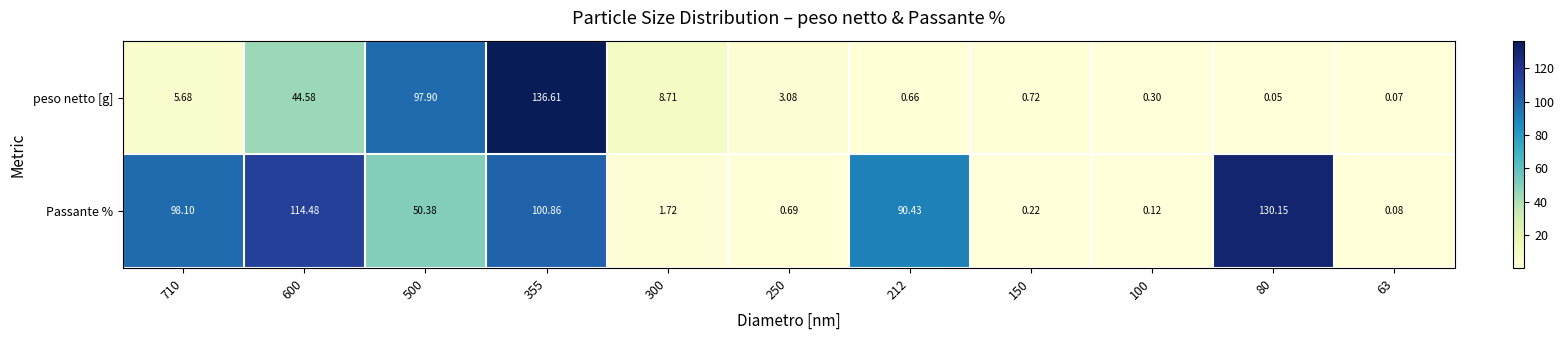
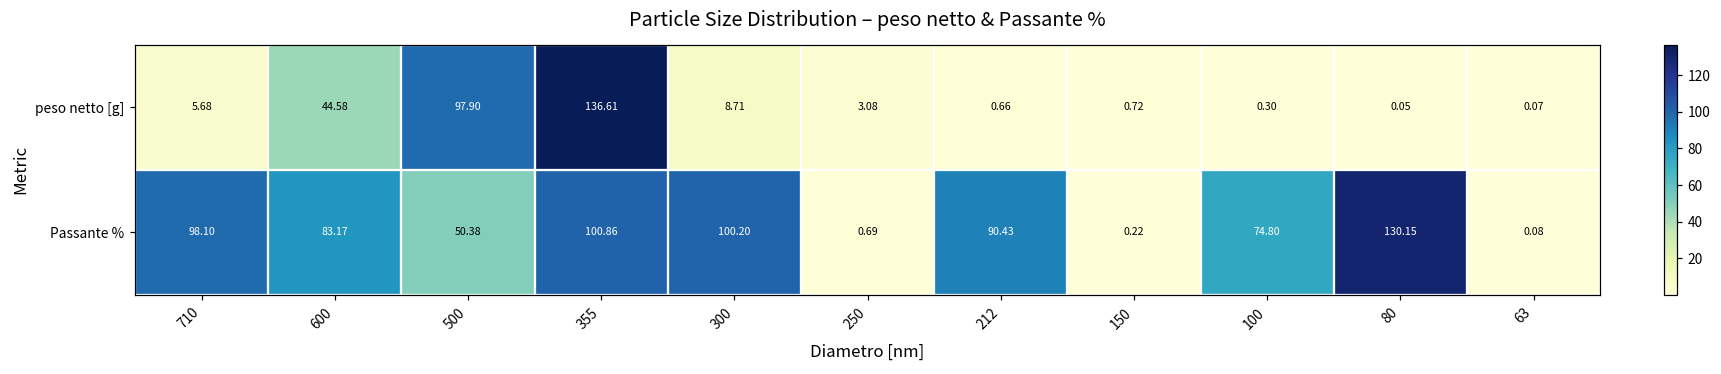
Passante %, 600: 114.48 -> 83.17
Passante %, 300: 1.72 -> 100.20
Passante %, 100: 0.12 -> 74.80
